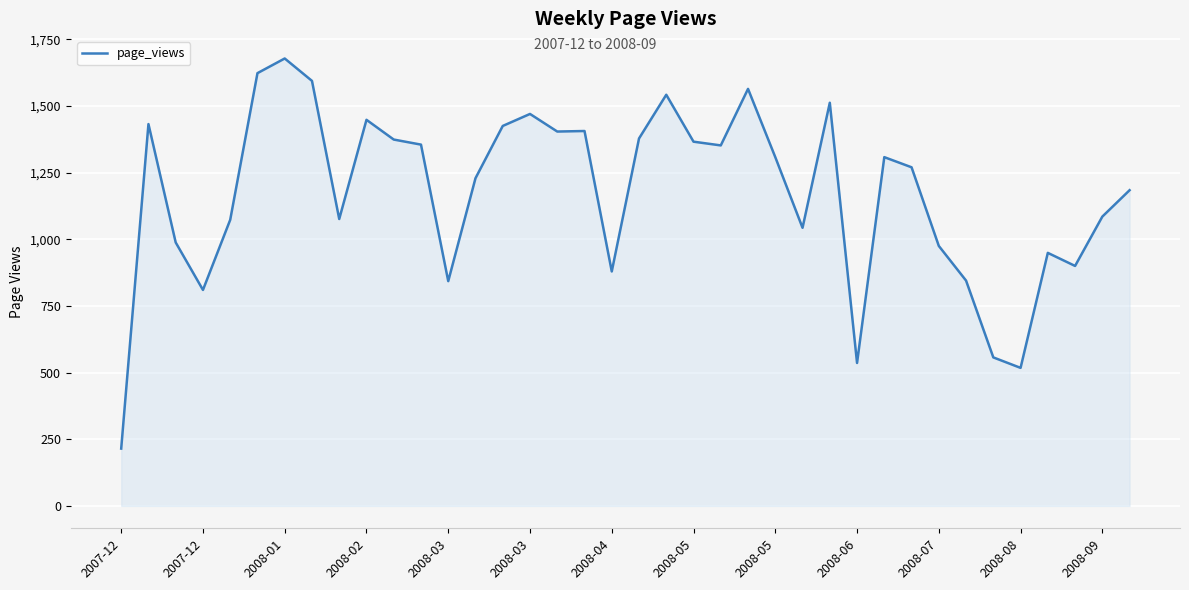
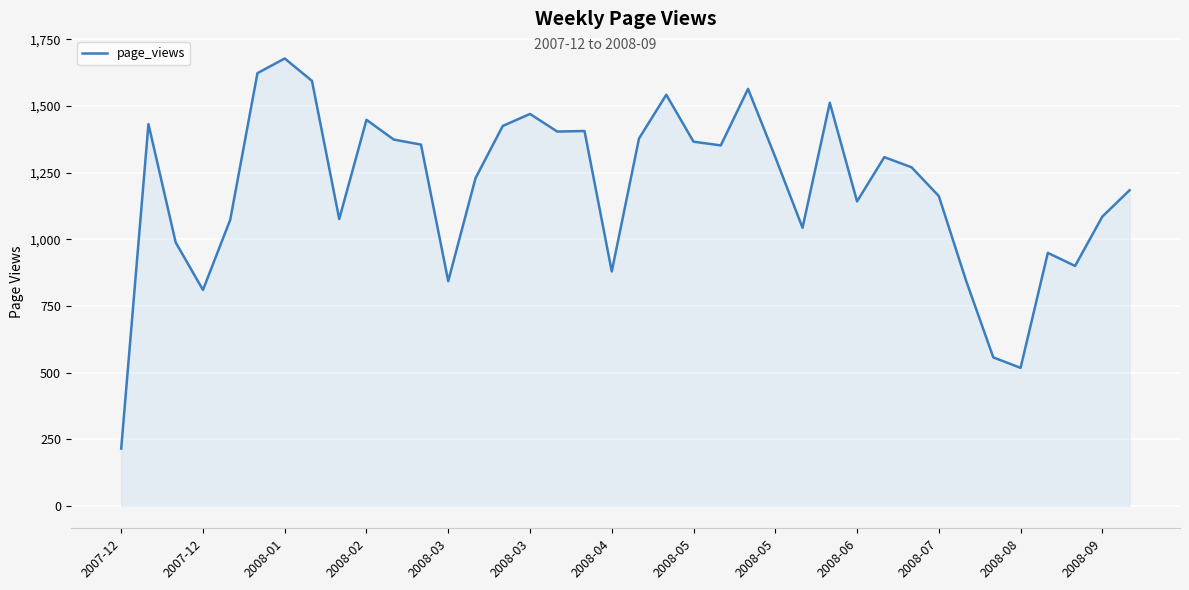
2008-06: 540 -> 1,140
2008-07: 980 -> 1,160
